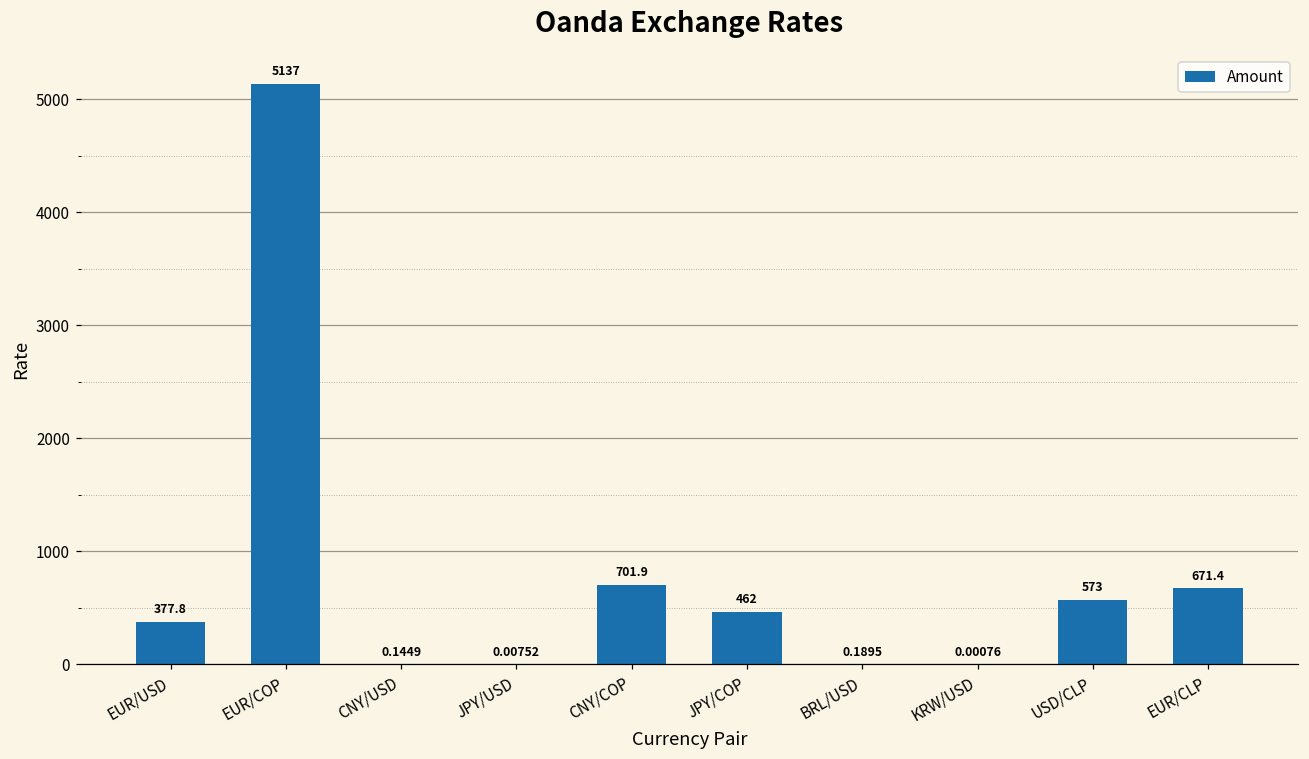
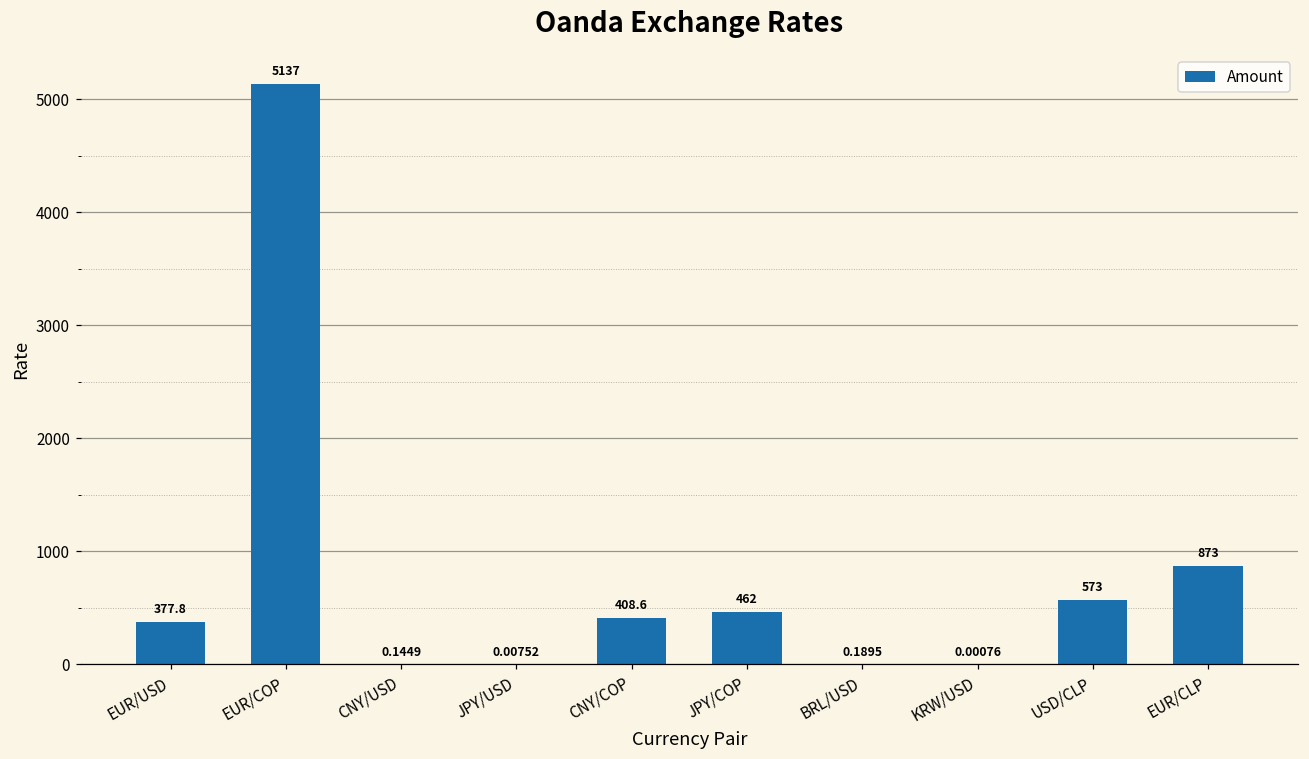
CNY/COP: 701.9 -> 408.6
EUR/CLP: 671.4 -> 873
